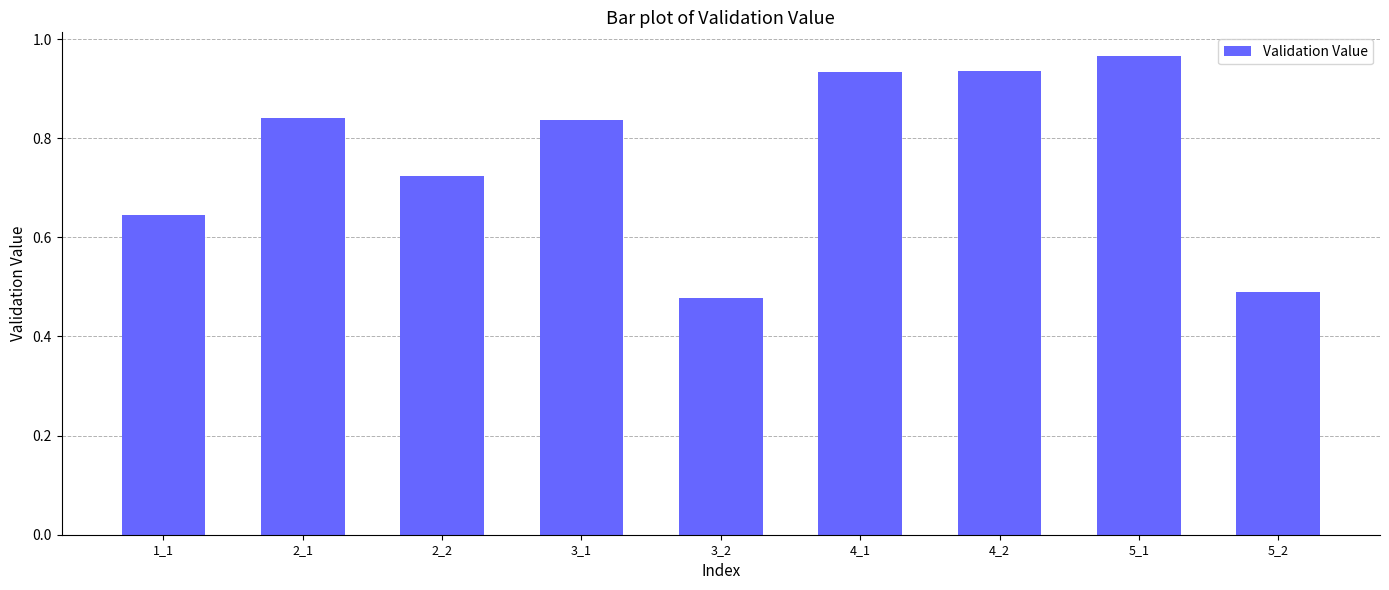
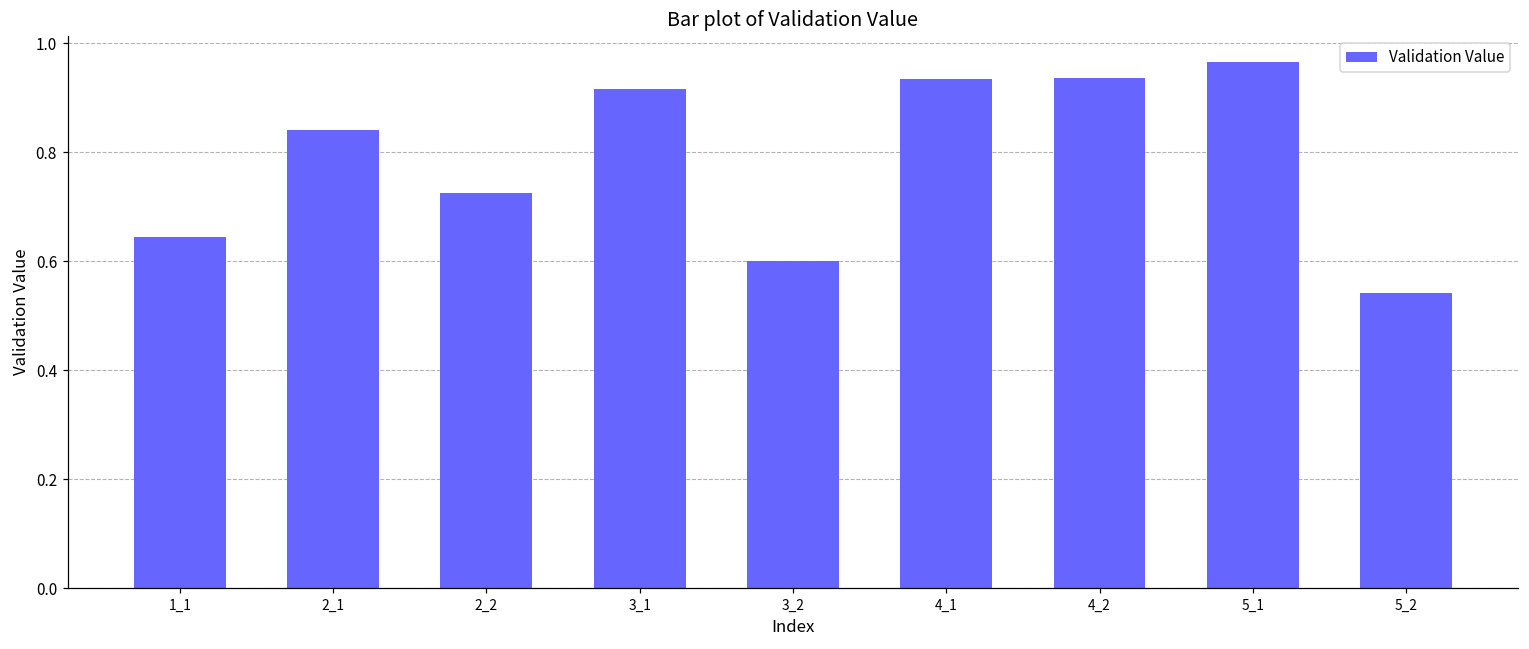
3_1: 0.84 -> 0.92
3_2: 0.48 -> 0.60
5_2: 0.49 -> 0.54
